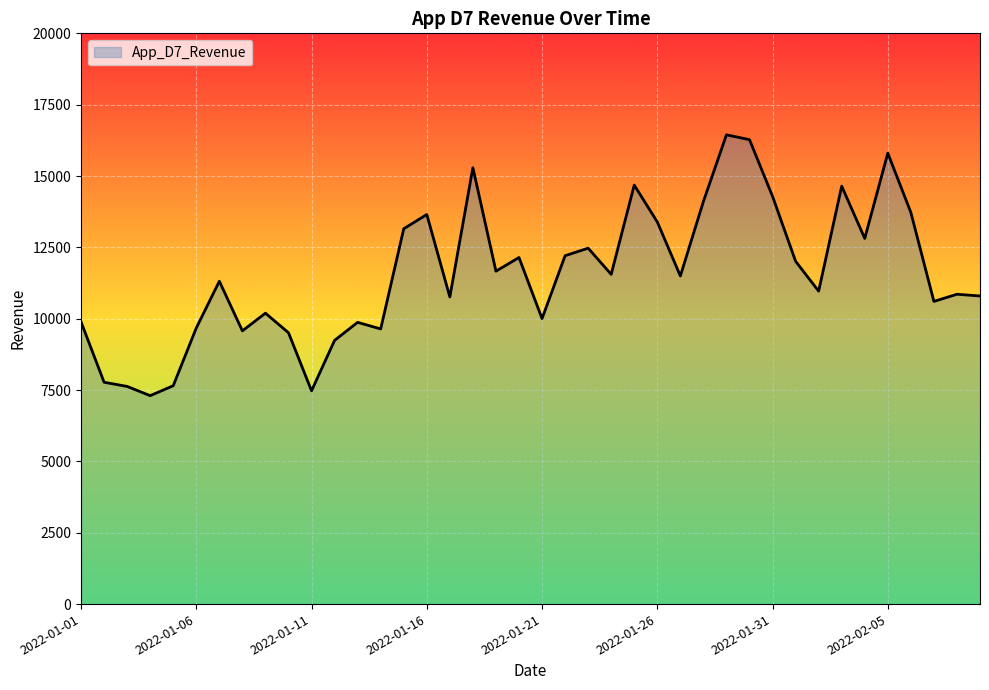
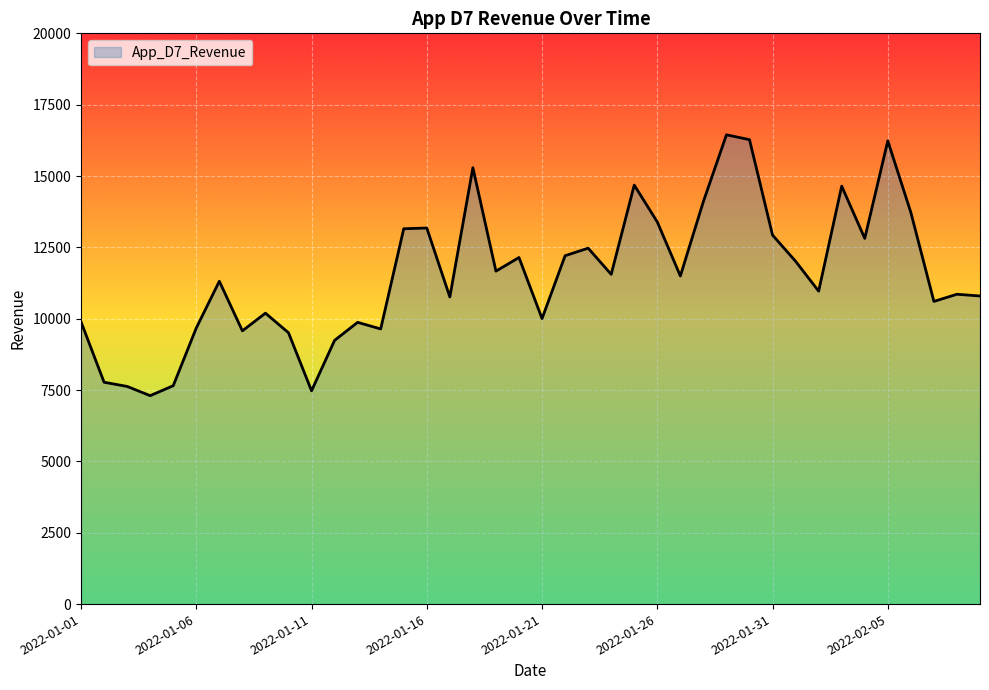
2022-01-16: 13700 -> 13200
2022-01-31: 14300 -> 12900
2022-02-05: 15800 -> 16200
